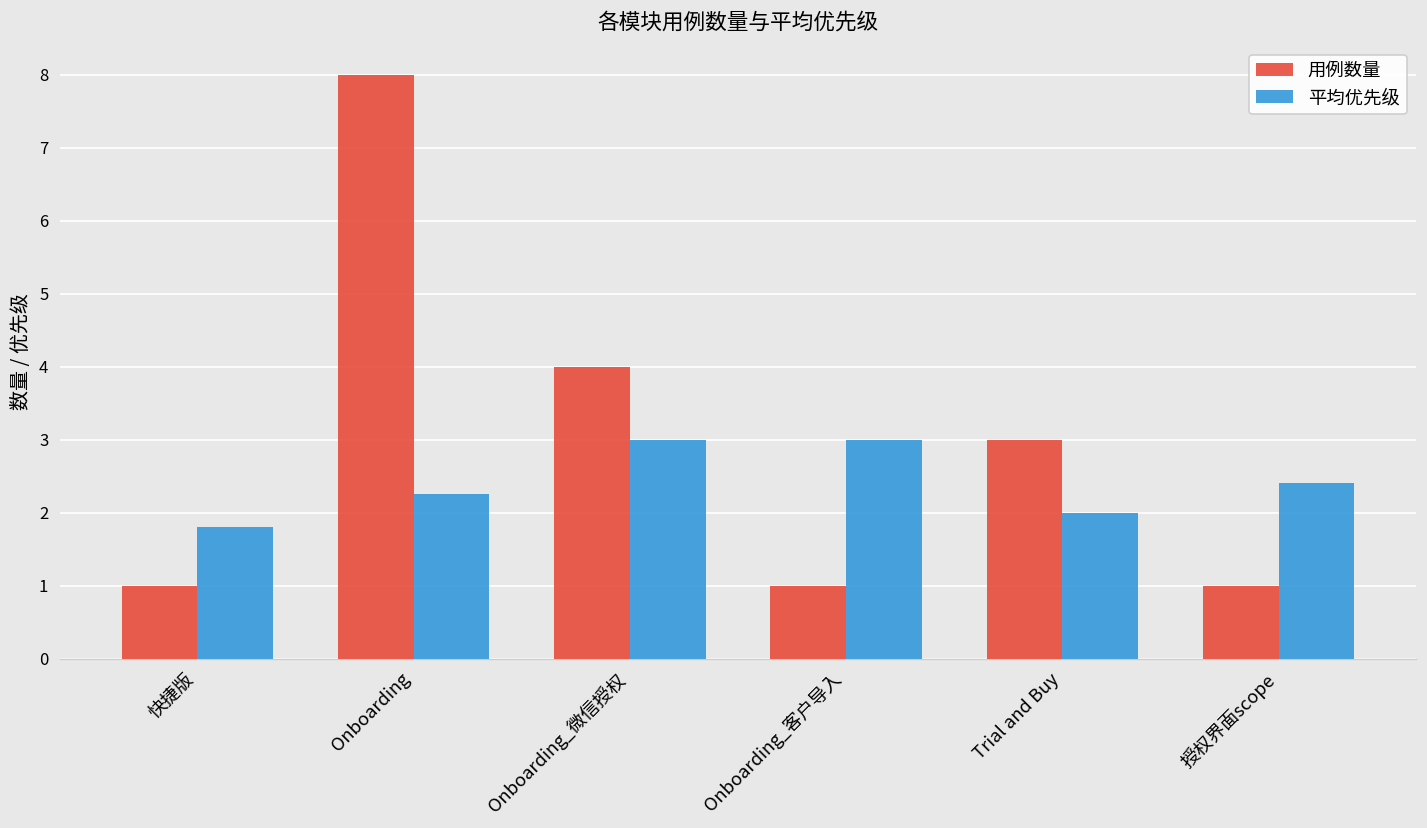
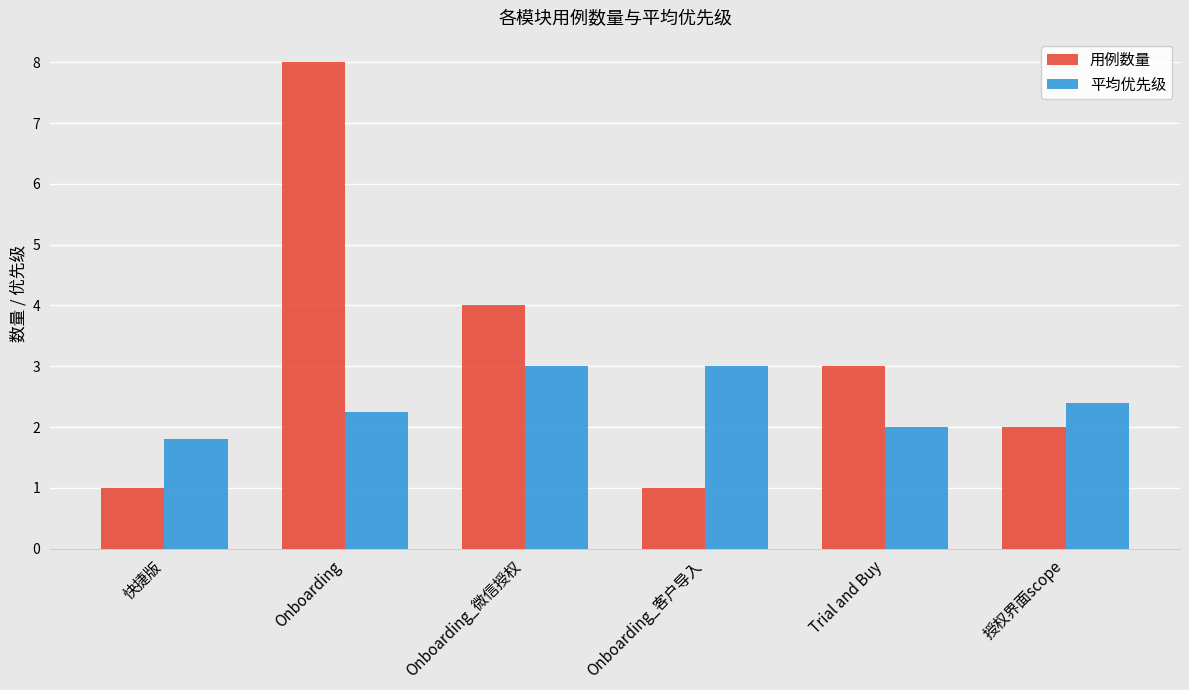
用例数量, 授权界面scope: 1 -> 2
